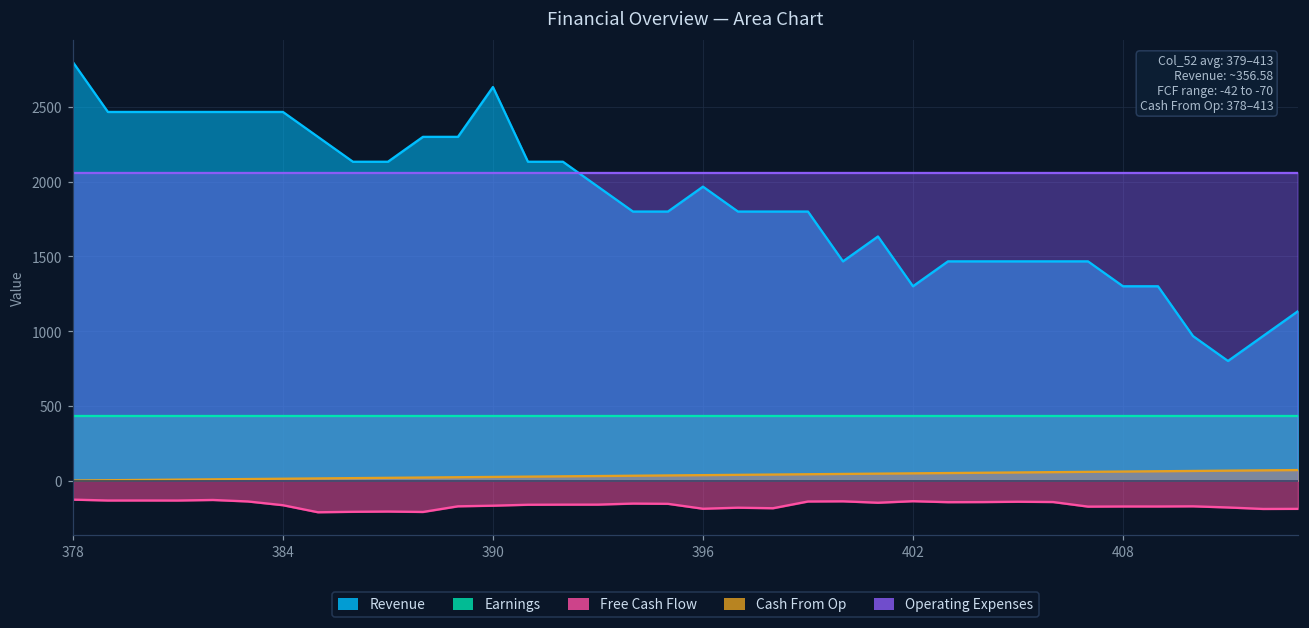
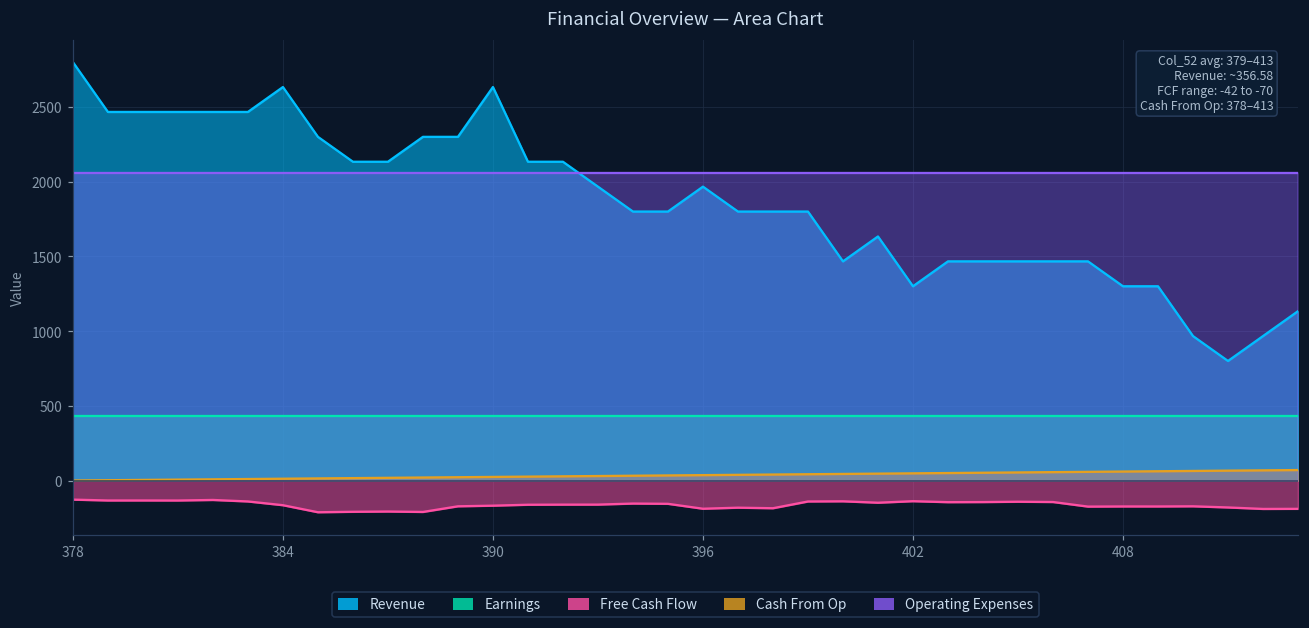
Revenue, 384: 2470 -> 2630
